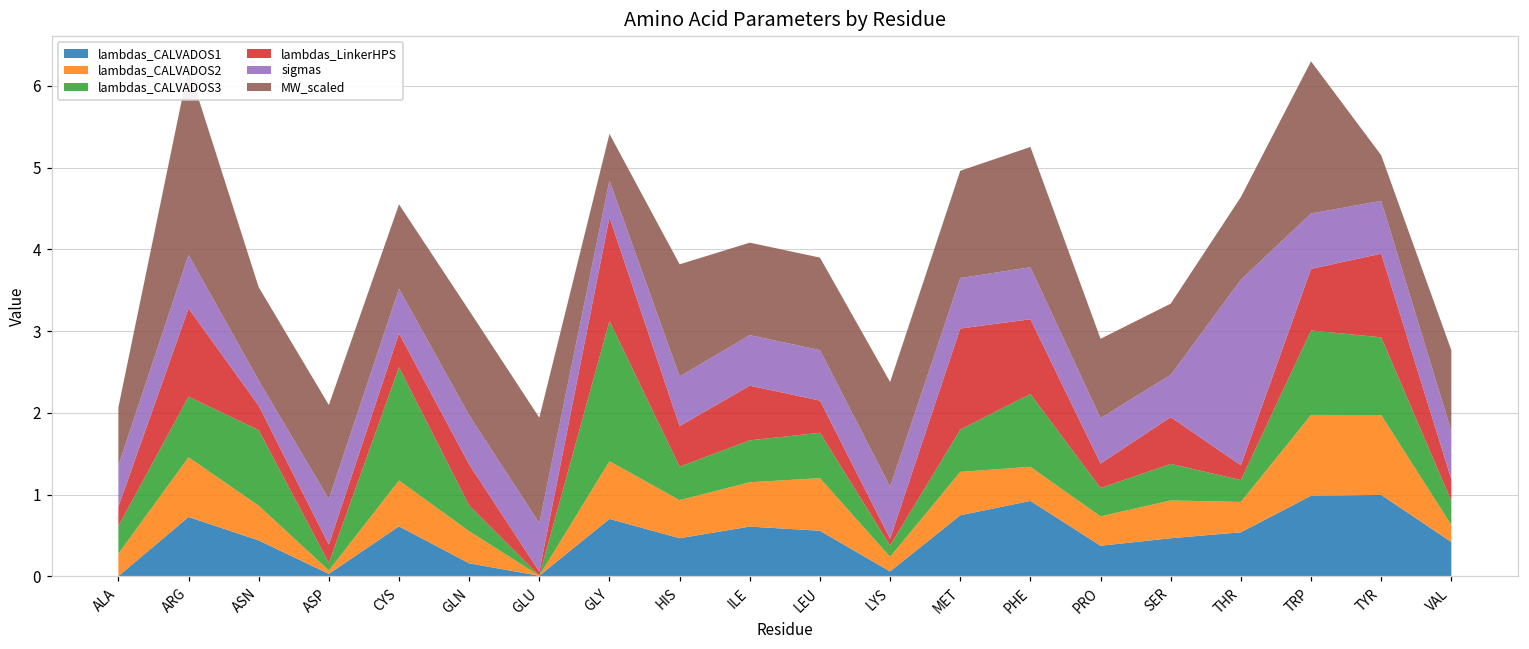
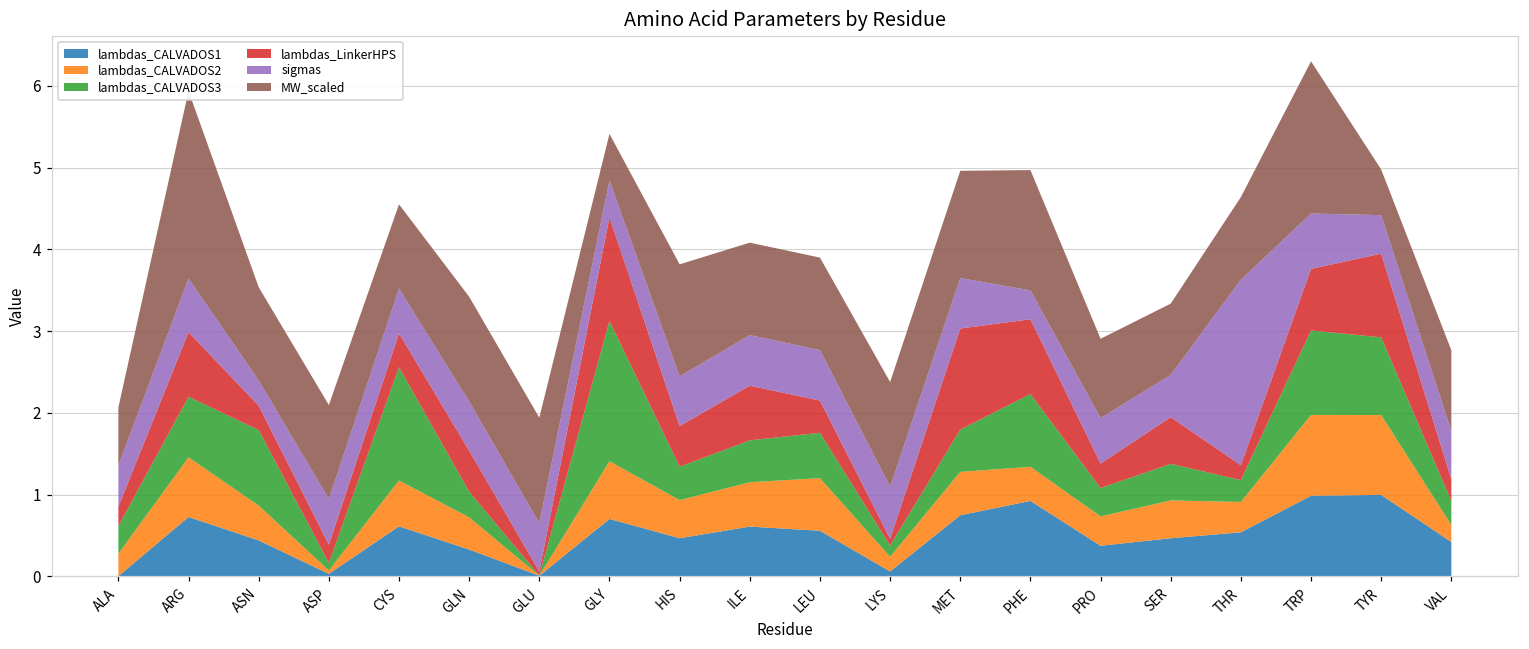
lambdas_LinkerHPS, ARG: 1.1 -> 0.8
lambdas_CALVADOS1, GLN: 0.2 -> 0.3
sigmas, PHE: 0.6 -> 0.4
sigmas, TYR: 0.6 -> 0.5
